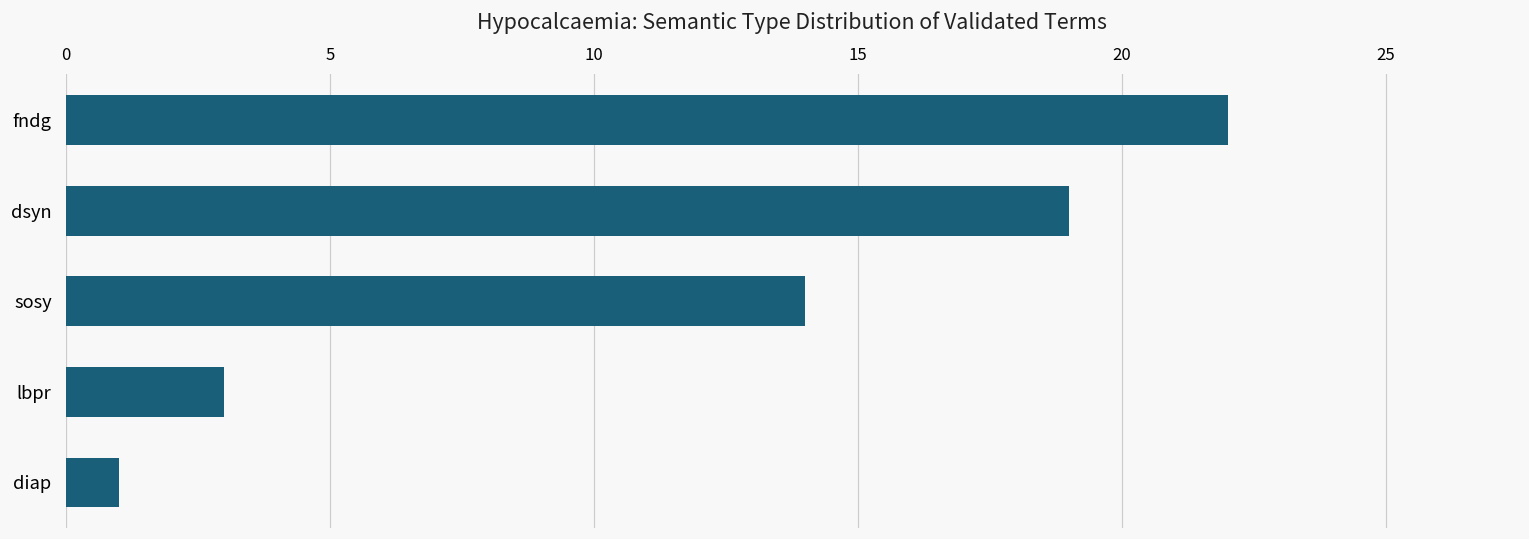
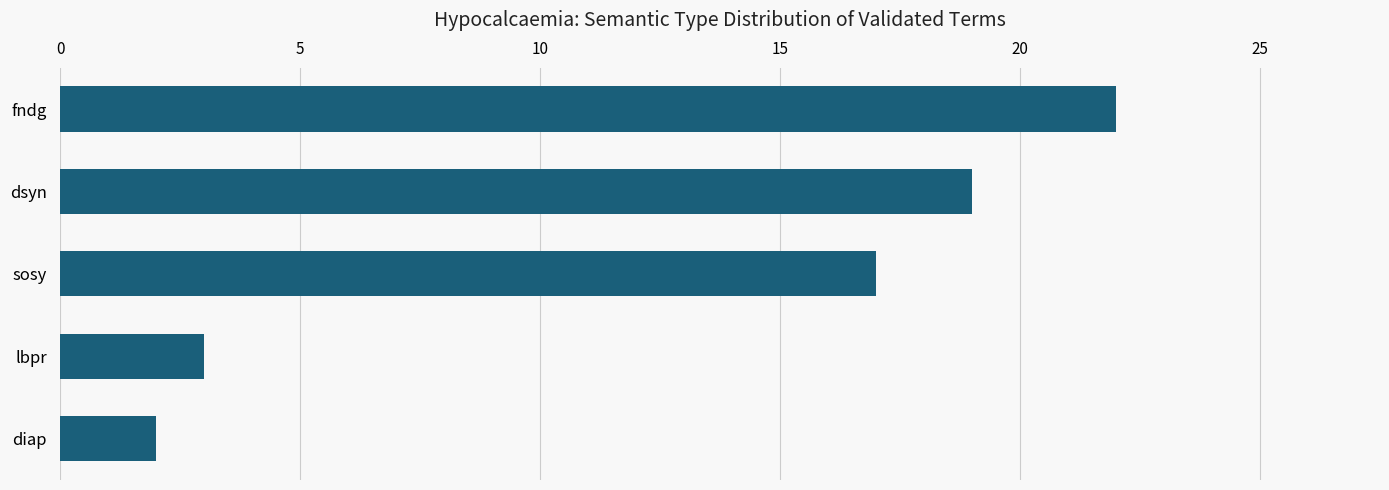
sosy: 14 -> 17
diap: 1 -> 2
